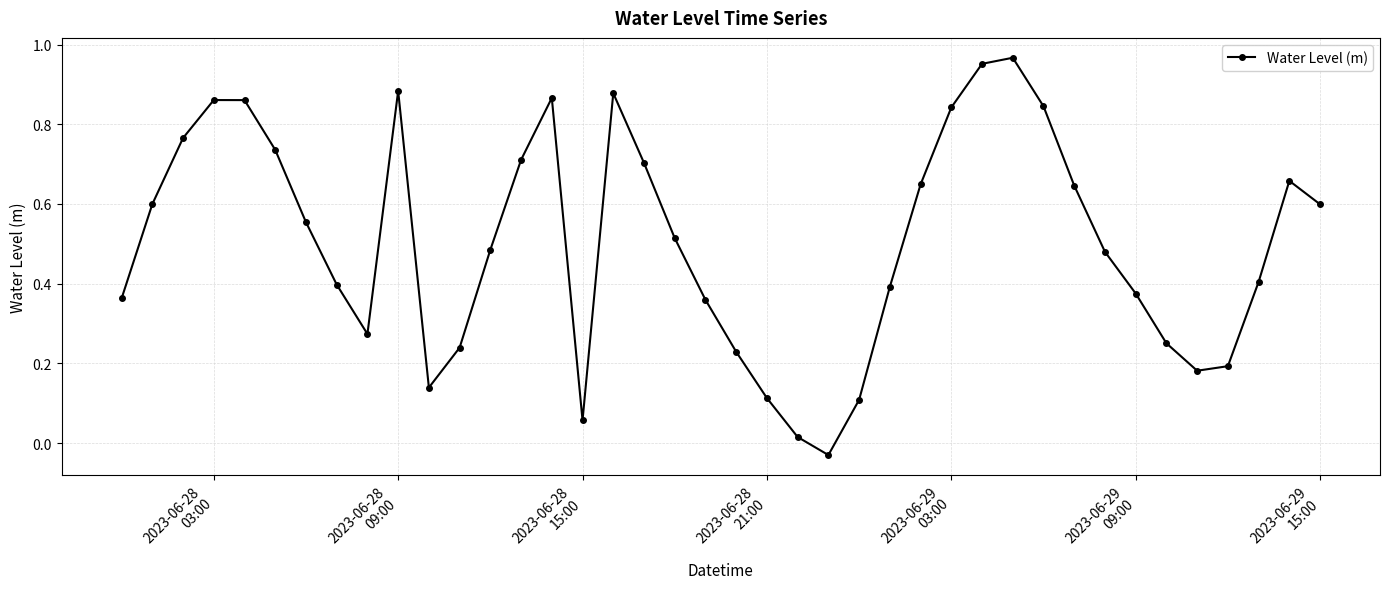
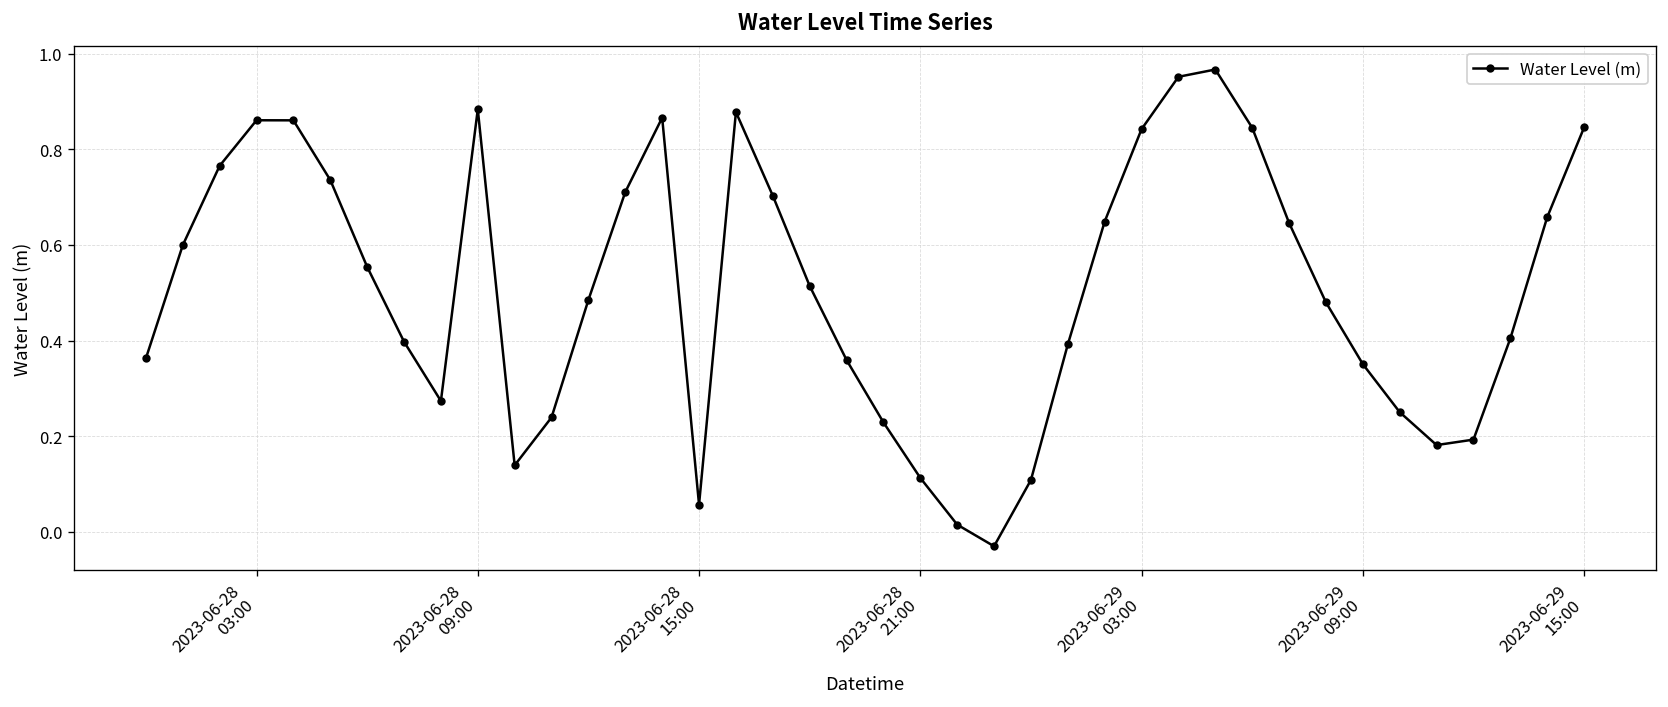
2023-06-29 09:00: 0.38 -> 0.35
2023-06-29 15:00: 0.60 -> 0.85
